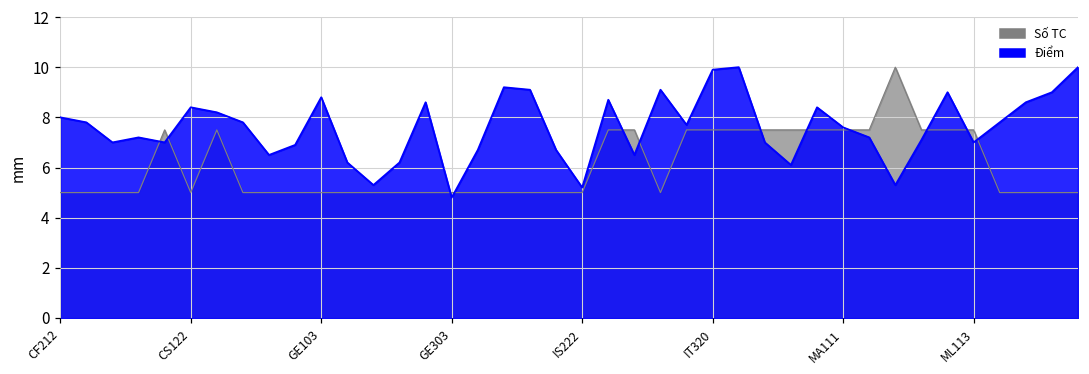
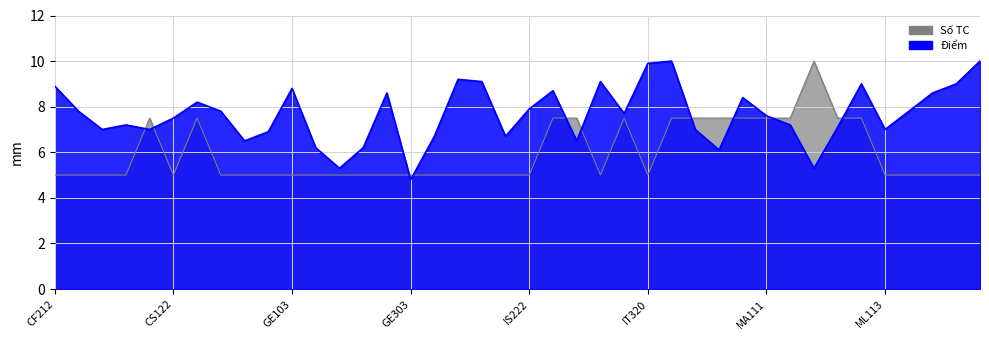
Điểm, CF212: 8.0 -> 8.9
Điểm, CS122: 8.4 -> 7.5
Điểm, IS222: 5.2 -> 7.9
Số TC, IT320: 7.5 -> 5.0
Số TC, ML113: 7.5 -> 5.0
